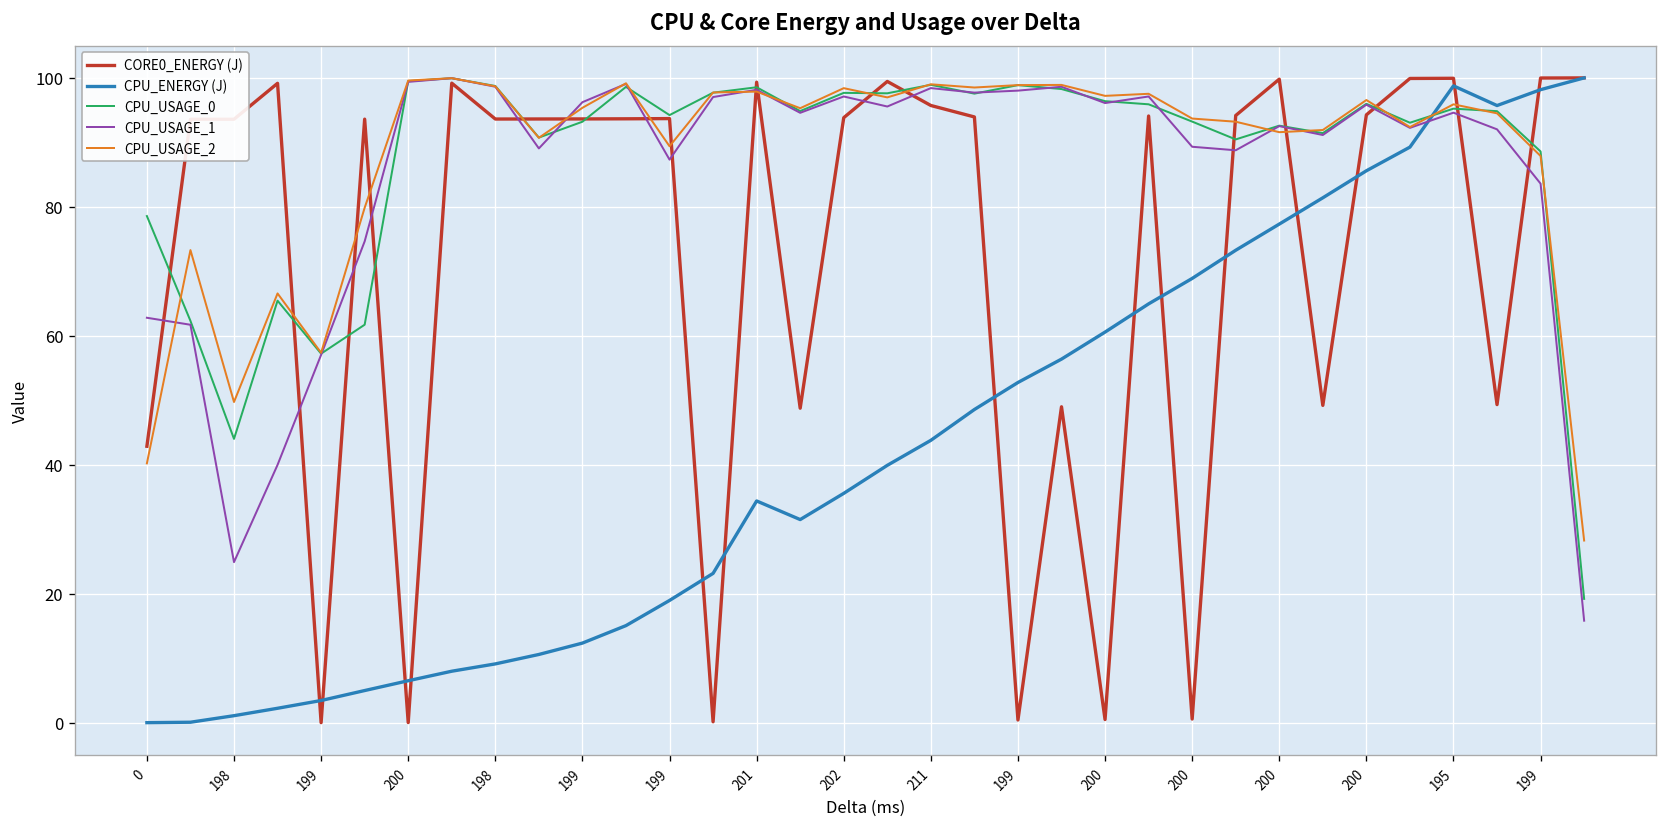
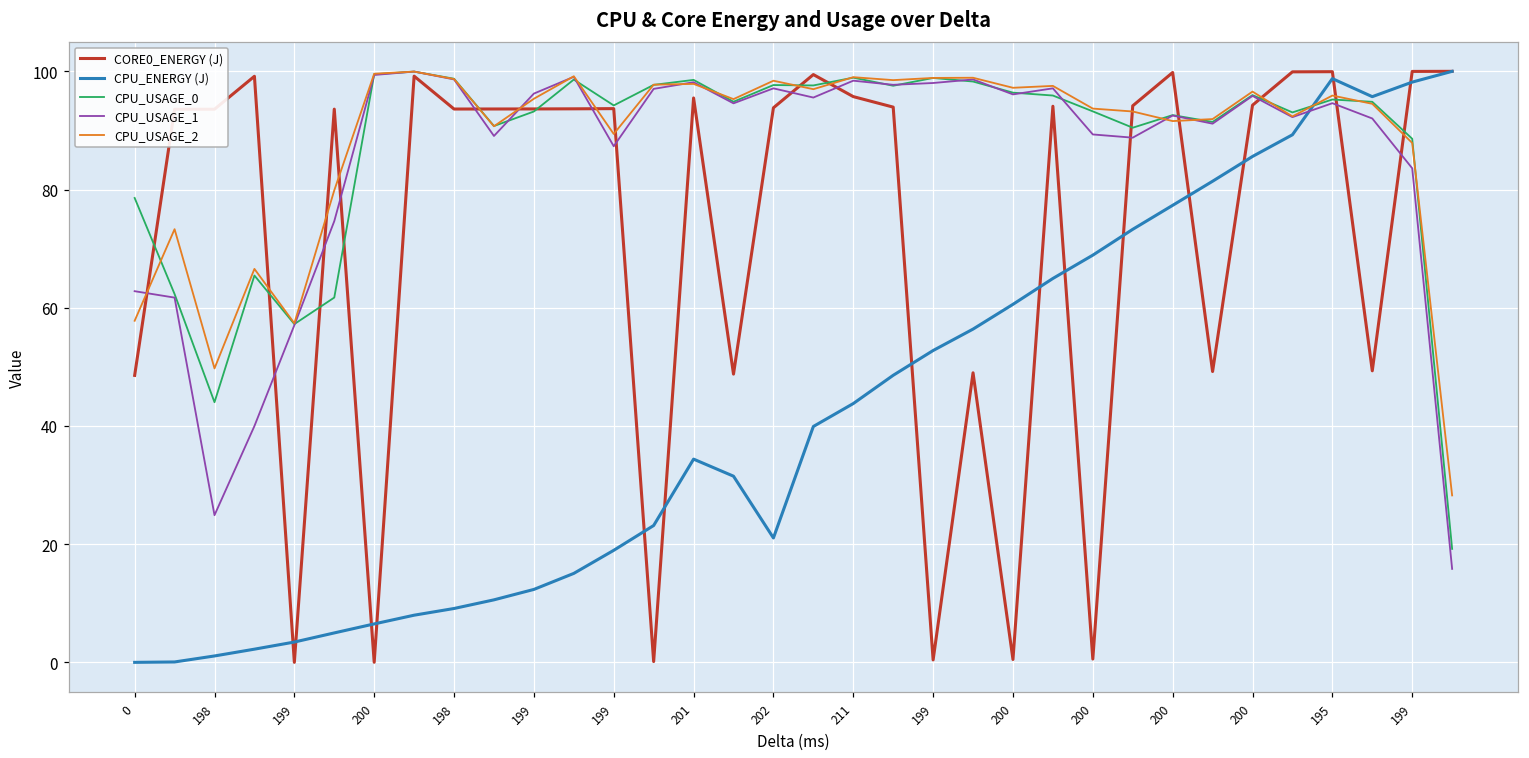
CORE0_ENERGY (J), 0: 43 -> 49
CPU_USAGE_2, 0: 40 -> 58
CORE0_ENERGY (J), 201: 99 -> 95
CPU_ENERGY (J), 202: 36 -> 21
